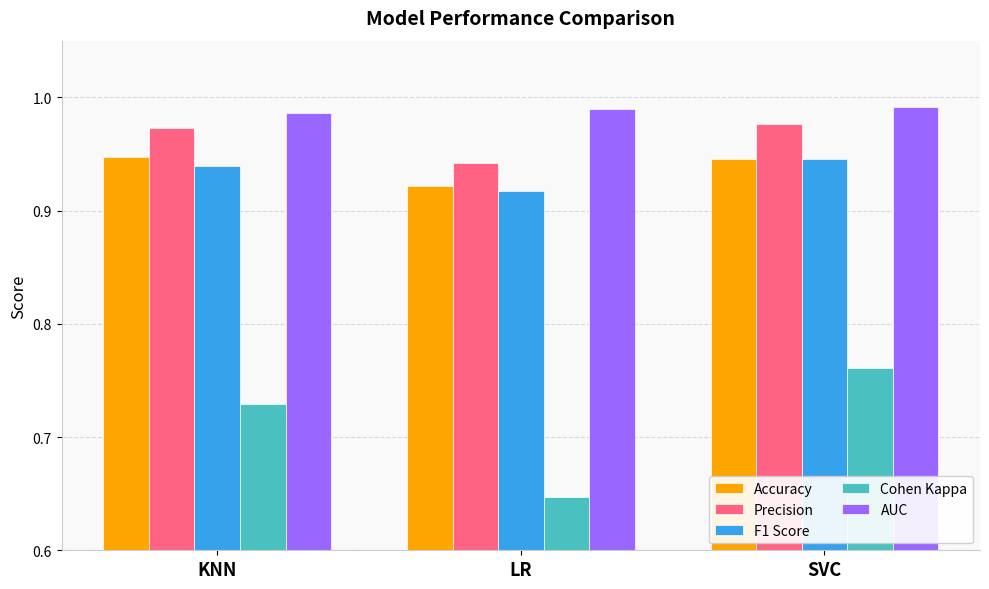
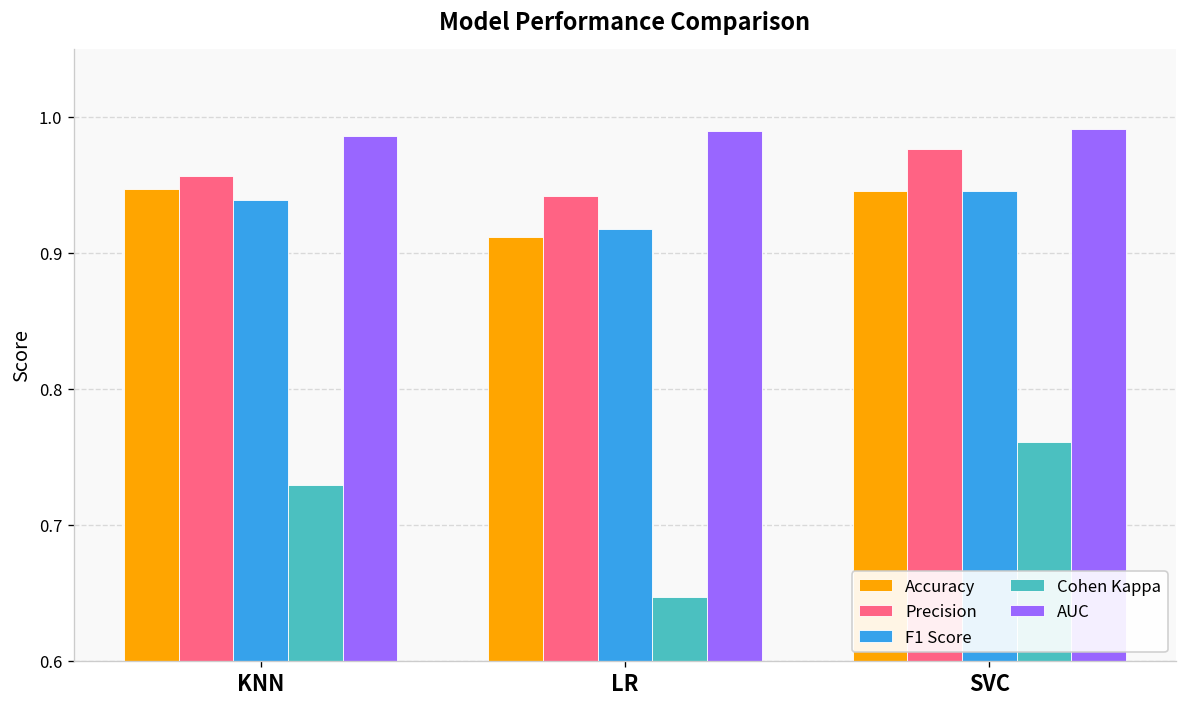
Precision, KNN: 0.973 -> 0.956
Accuracy, LR: 0.922 -> 0.912
